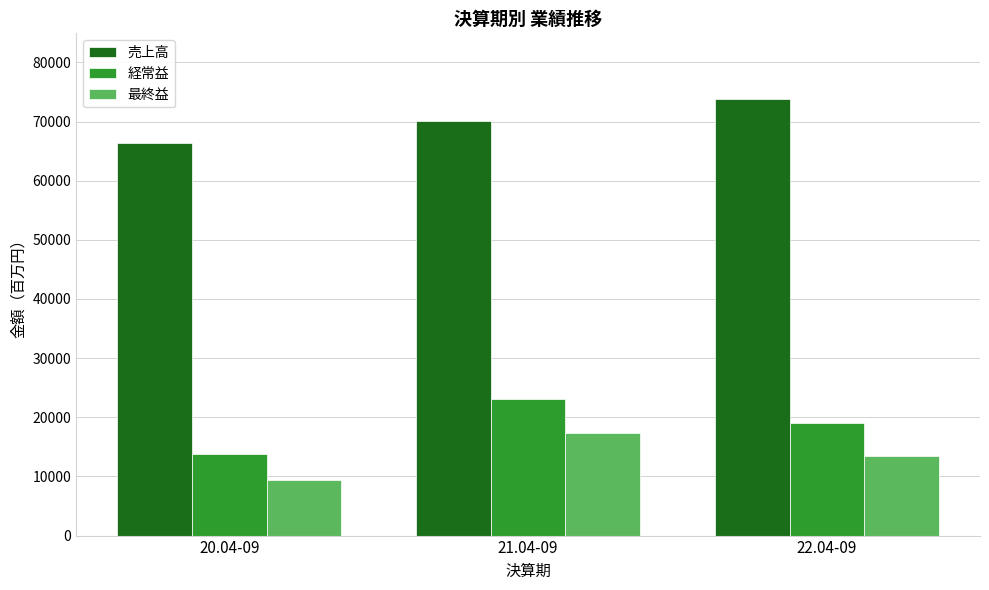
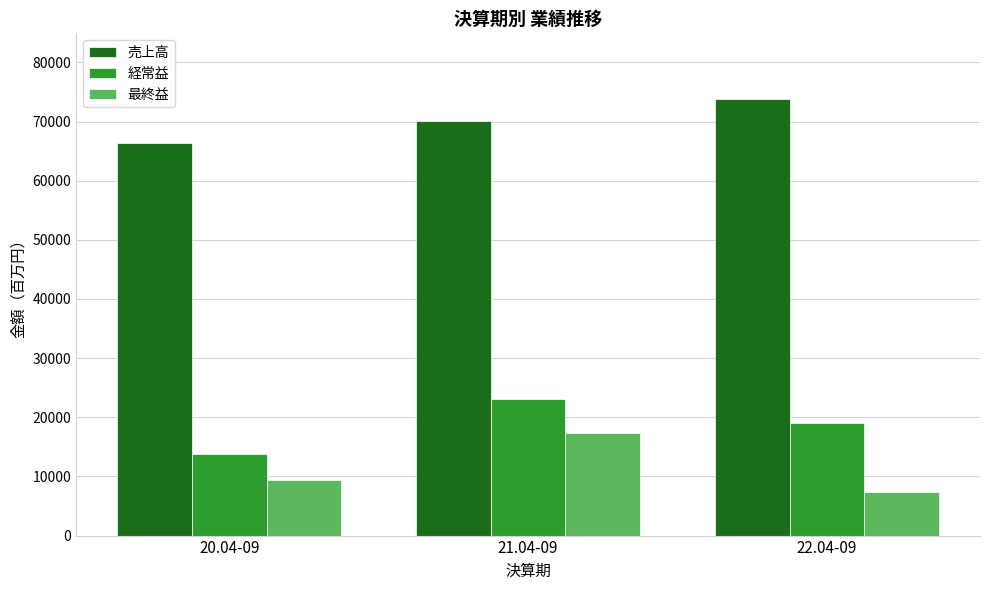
最終益, 22.04-09: 14000 -> 7000
